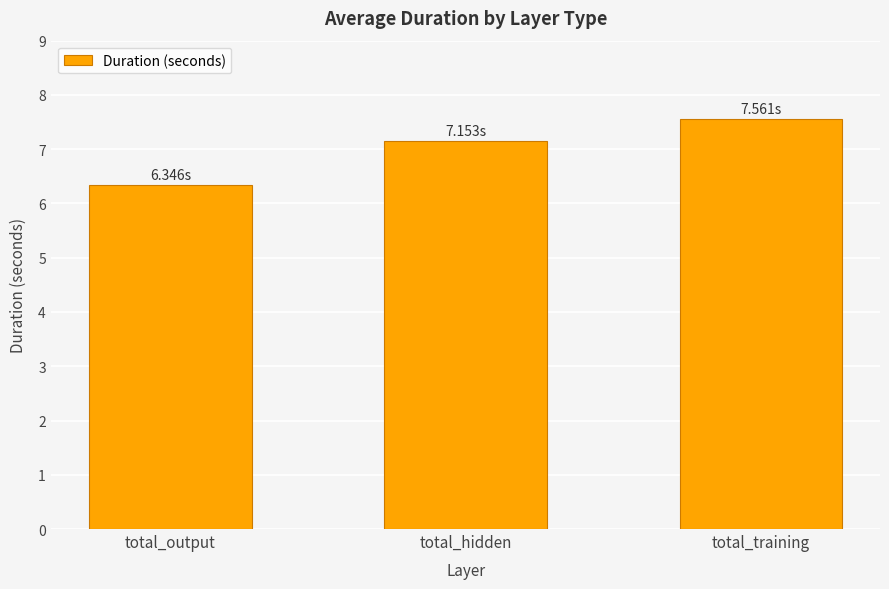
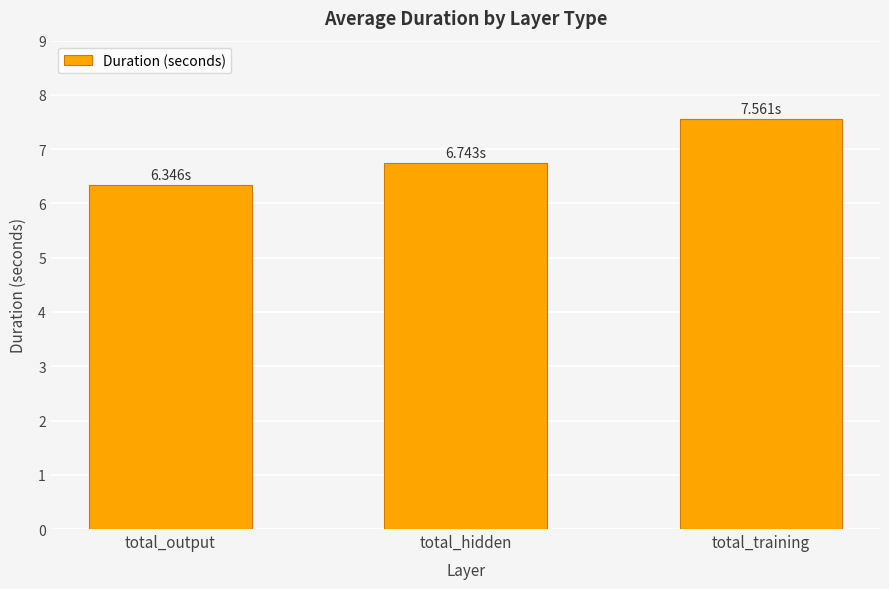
total_hidden: 7.153s -> 6.743s
